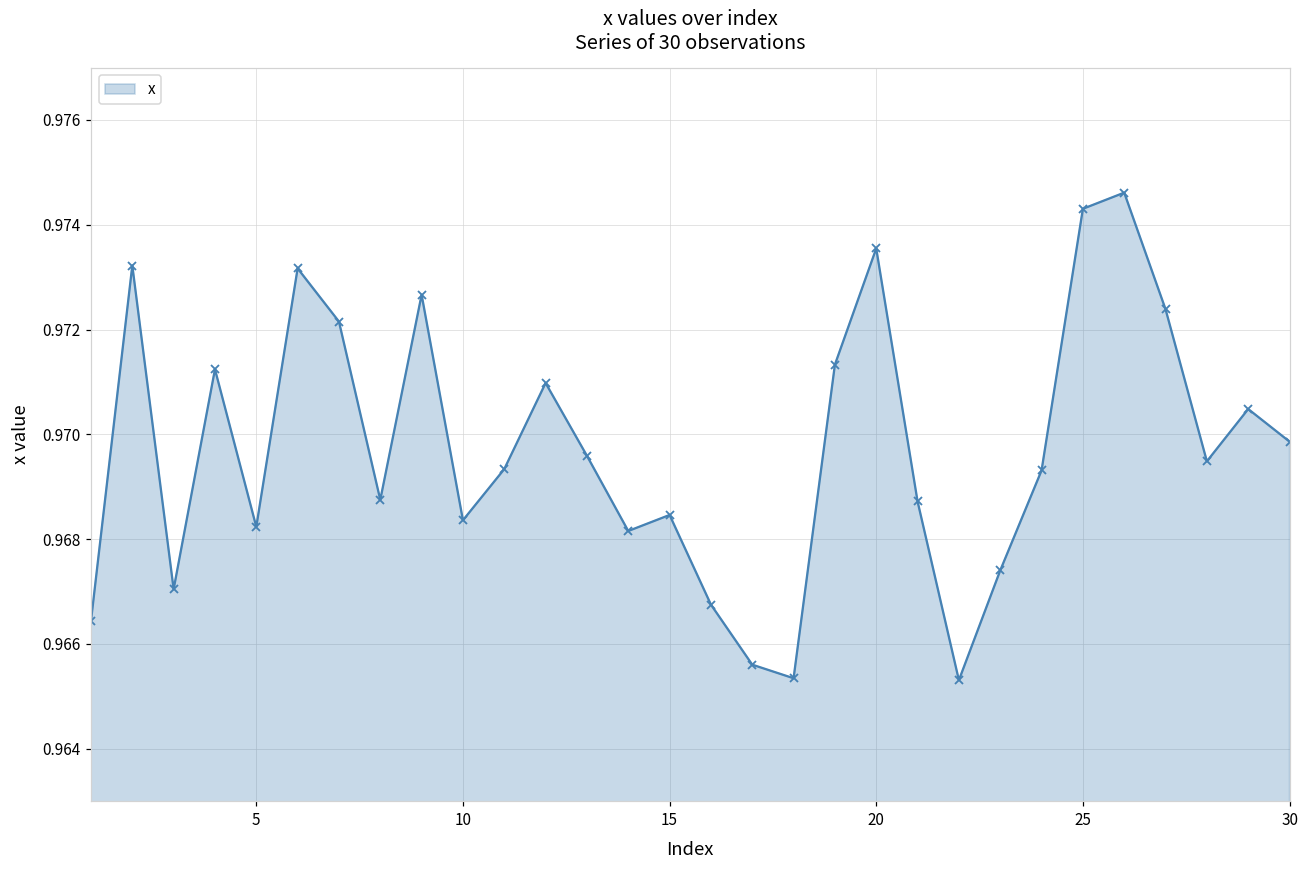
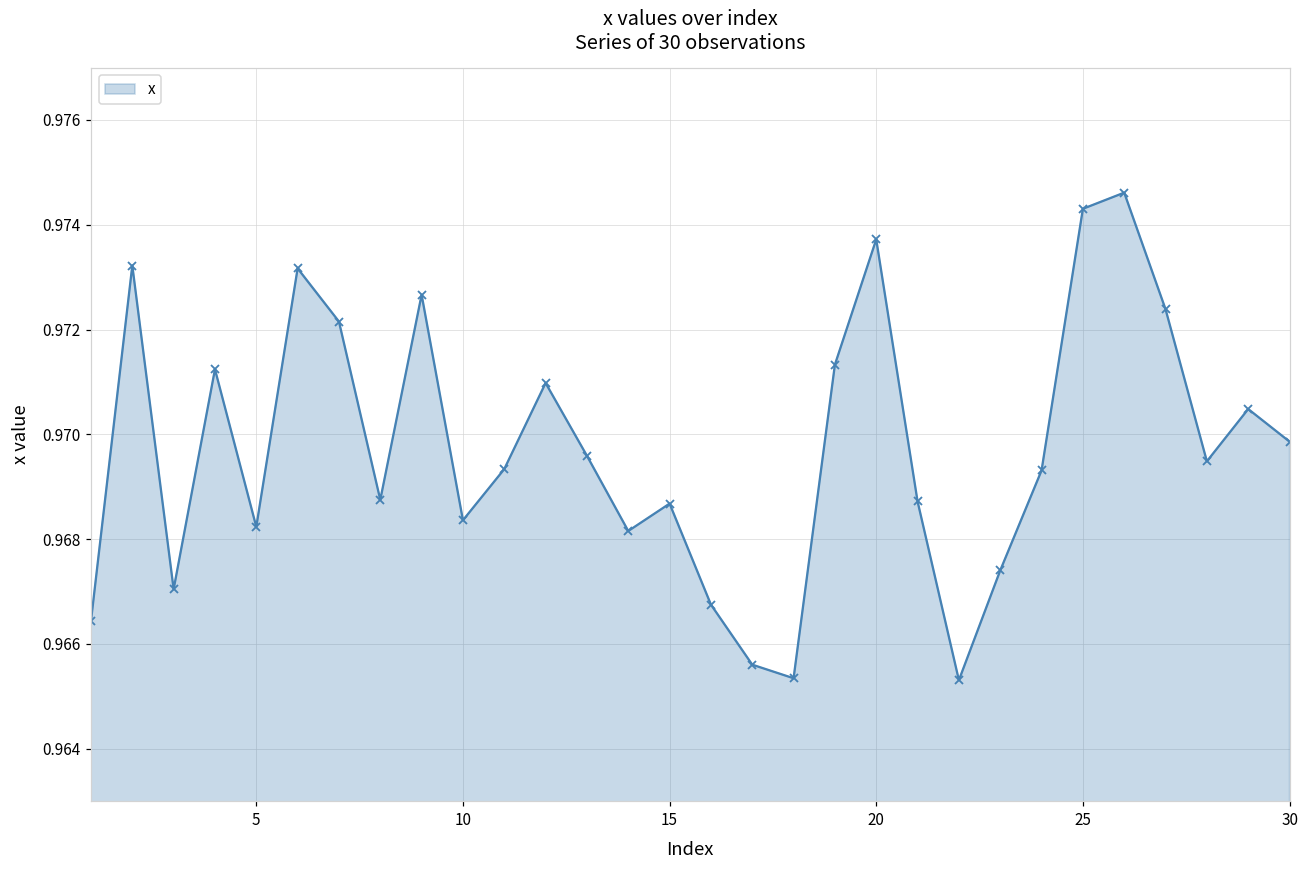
15: 0.9685 -> 0.9687
20: 0.9735 -> 0.9737
